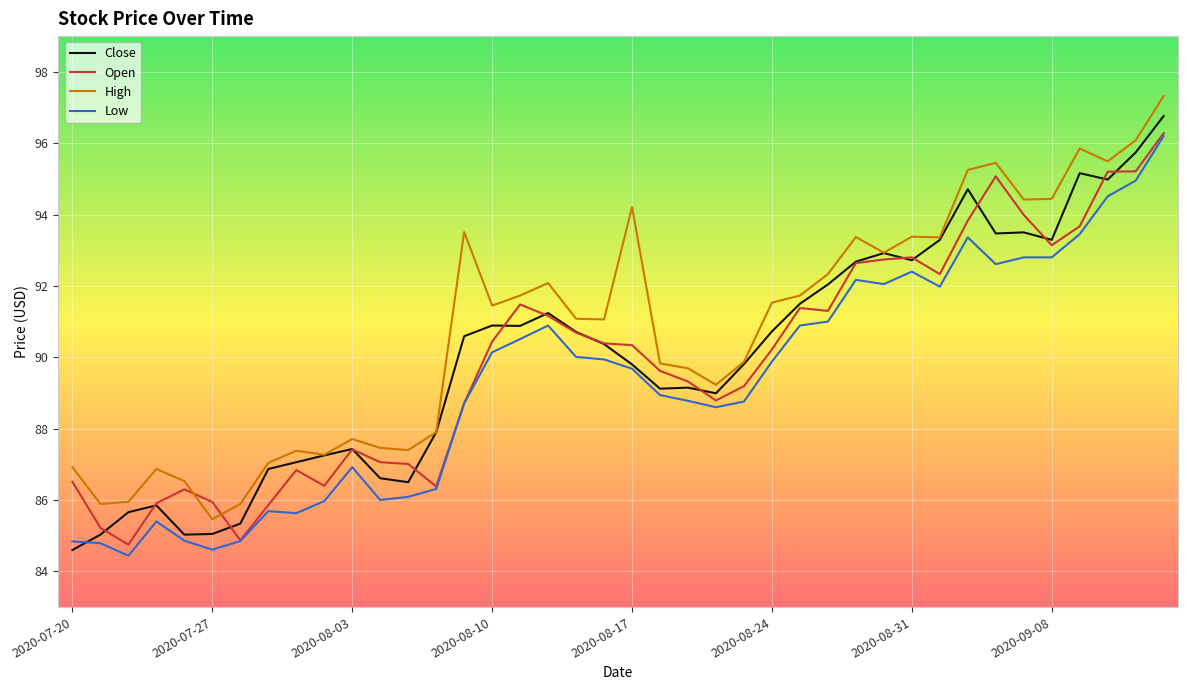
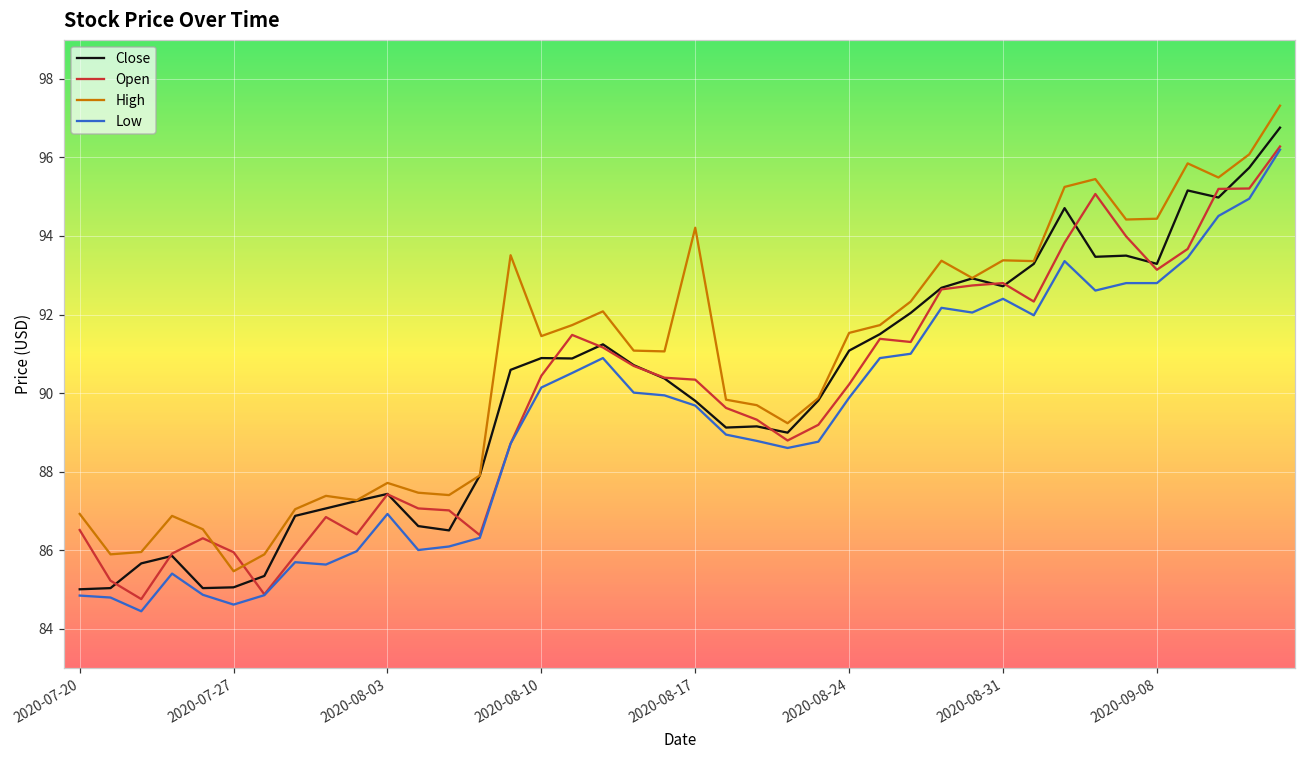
Close, 2020-07-20: 84.6 -> 85.0
Close, 2020-08-24: 90.7 -> 91.1
